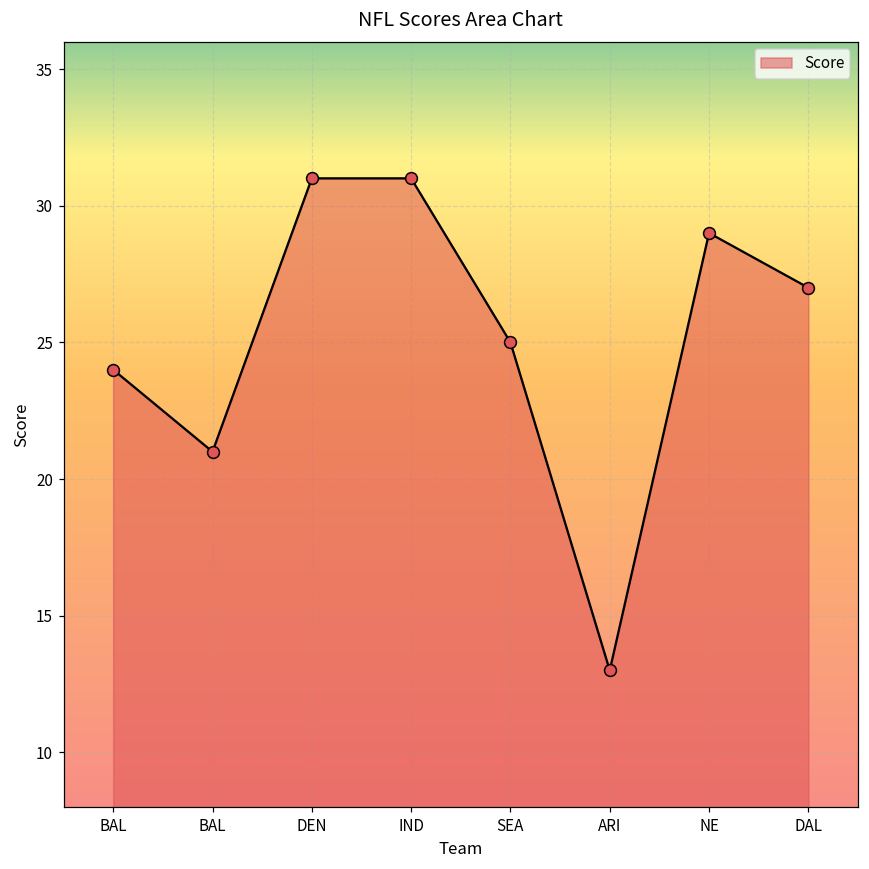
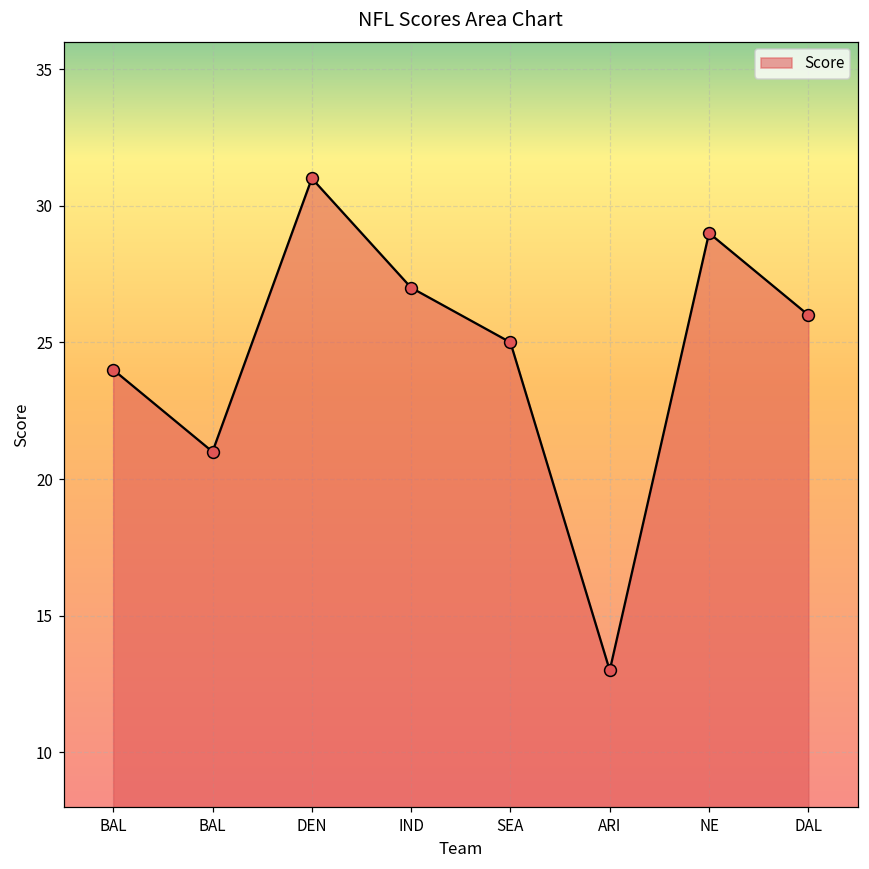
IND: 31 -> 27
DAL: 27 -> 26
